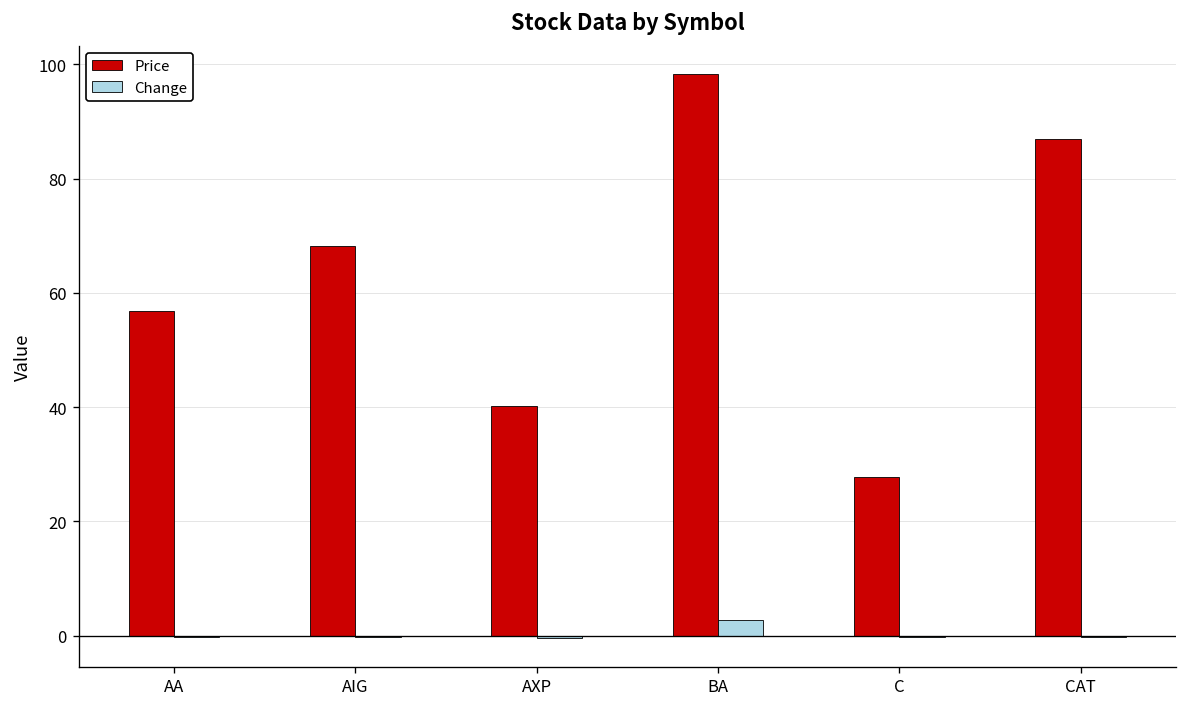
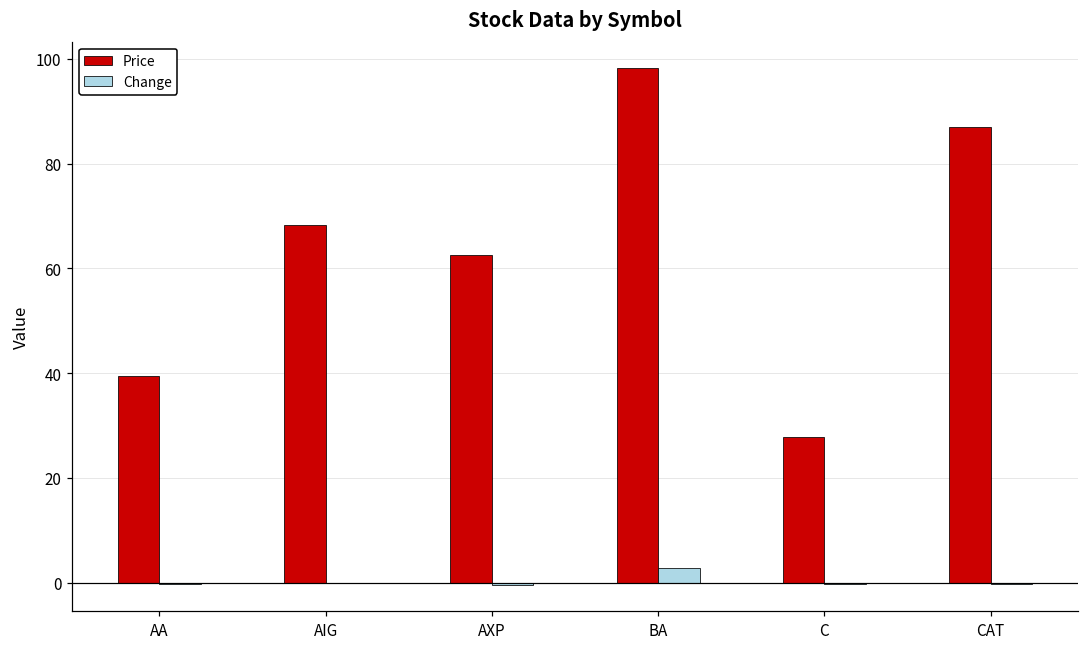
Price, AA: 57 -> 39
Price, AXP: 40 -> 63
